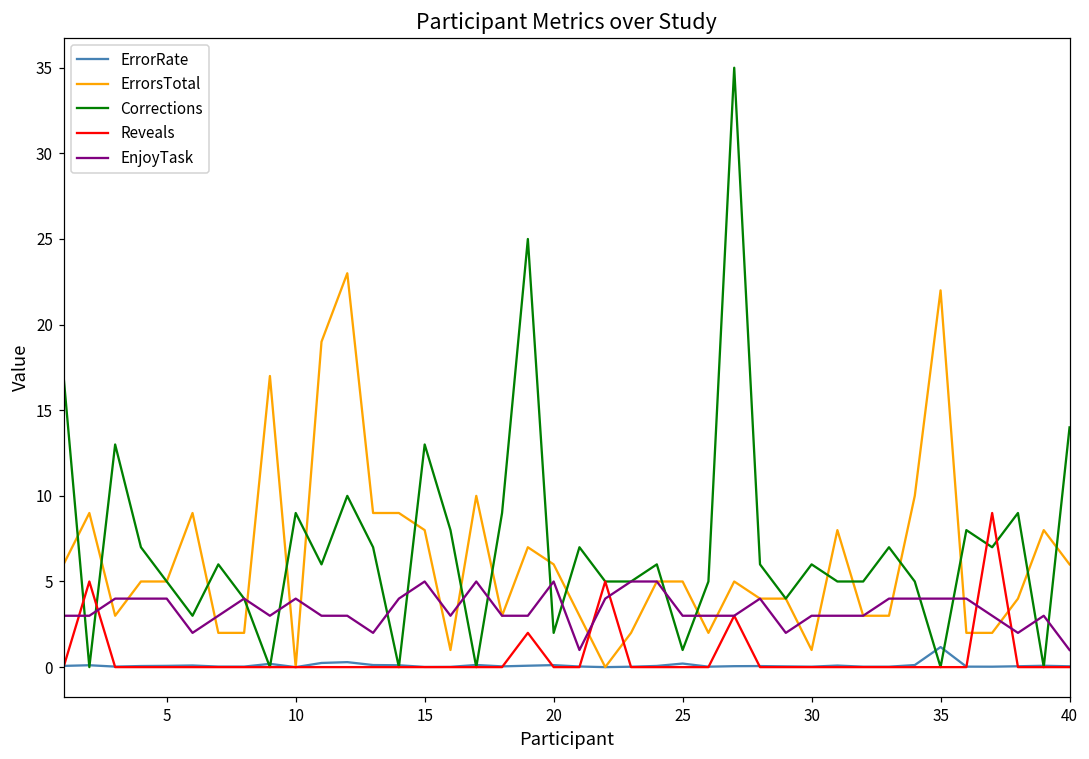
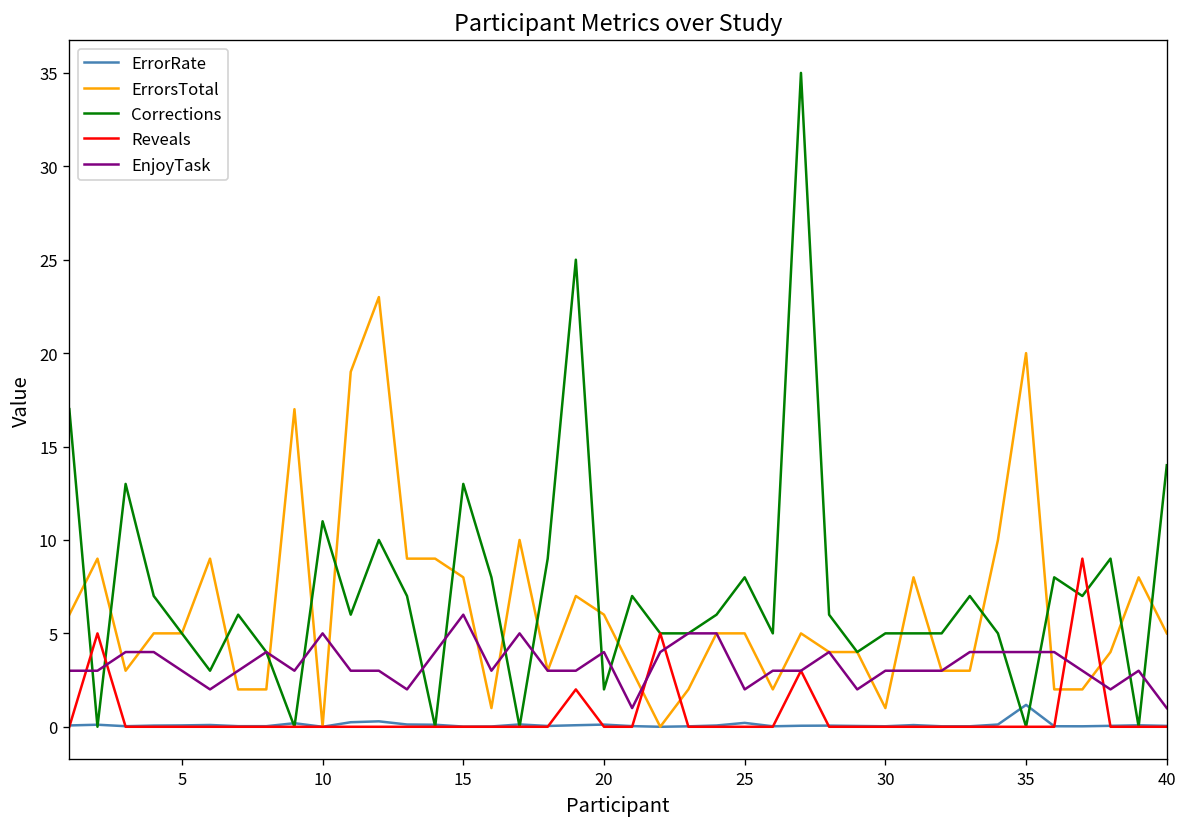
EnjoyTask, 5: 4 -> 3
Corrections, 10: 9 -> 11
EnjoyTask, 10: 4 -> 5
EnjoyTask, 15: 5 -> 6
EnjoyTask, 20: 5 -> 4
Corrections, 25: 1 -> 8
EnjoyTask, 25: 3 -> 2
Corrections, 30: 6 -> 5
ErrorsTotal, 35: 22 -> 20
ErrorsTotal, 40: 6 -> 5
